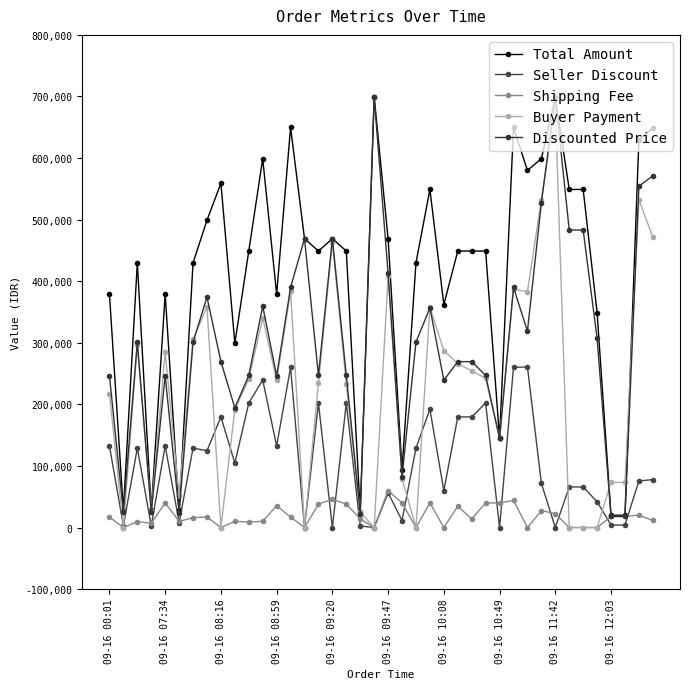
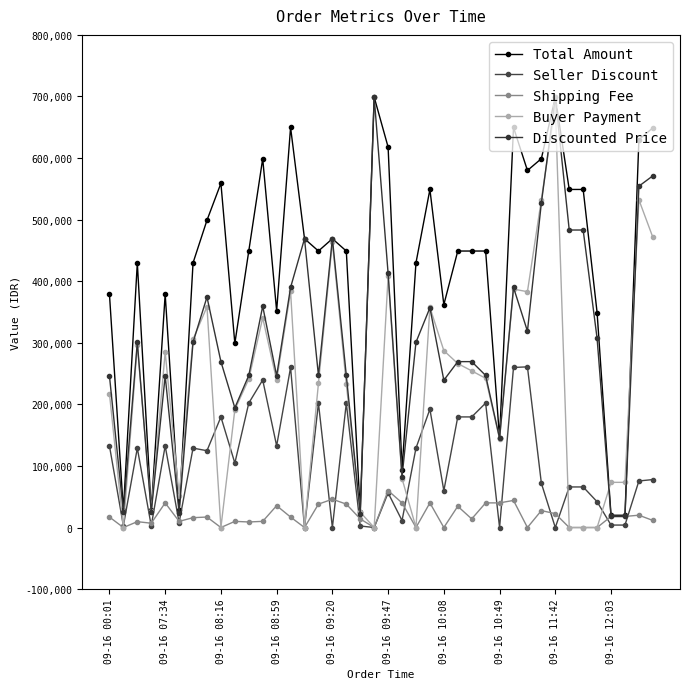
Total Amount, 09-16 08:59: 380,000 -> 350,000
Total Amount, 09-16 09:47: 470,000 -> 620,000
